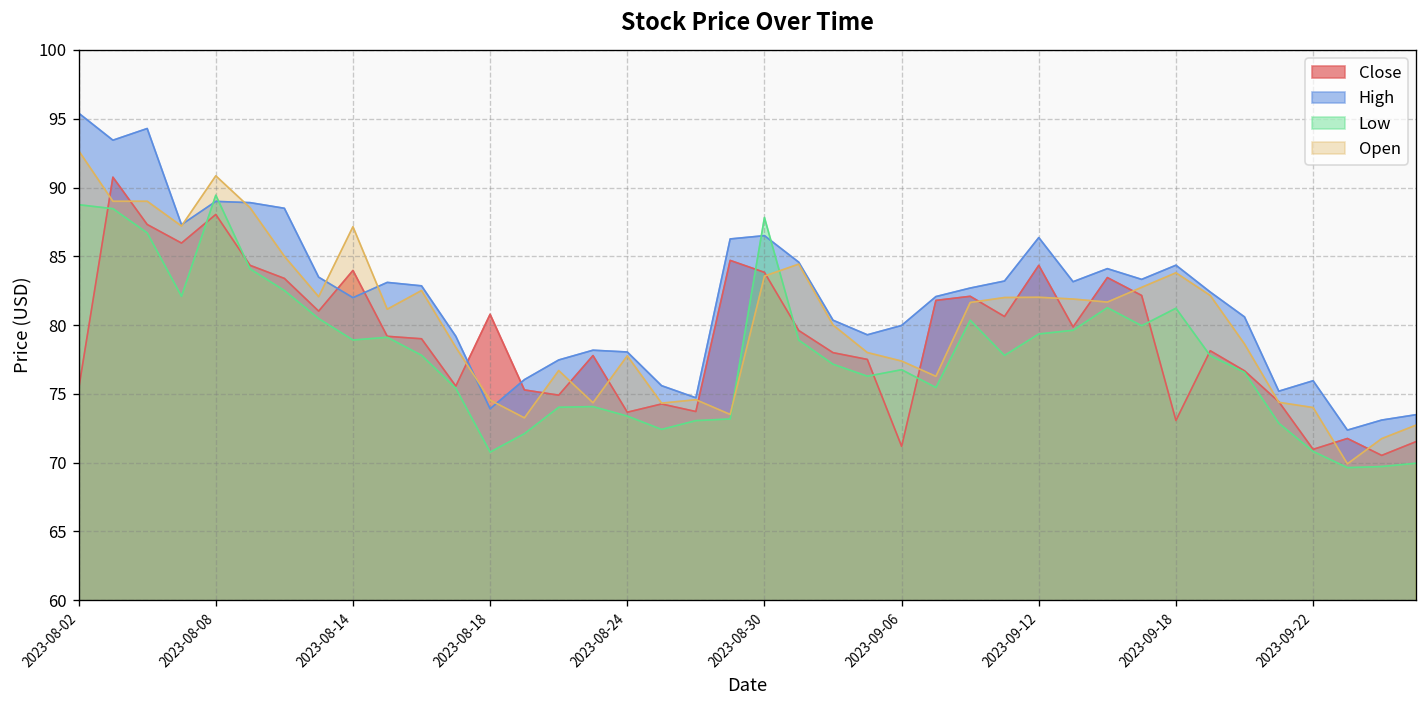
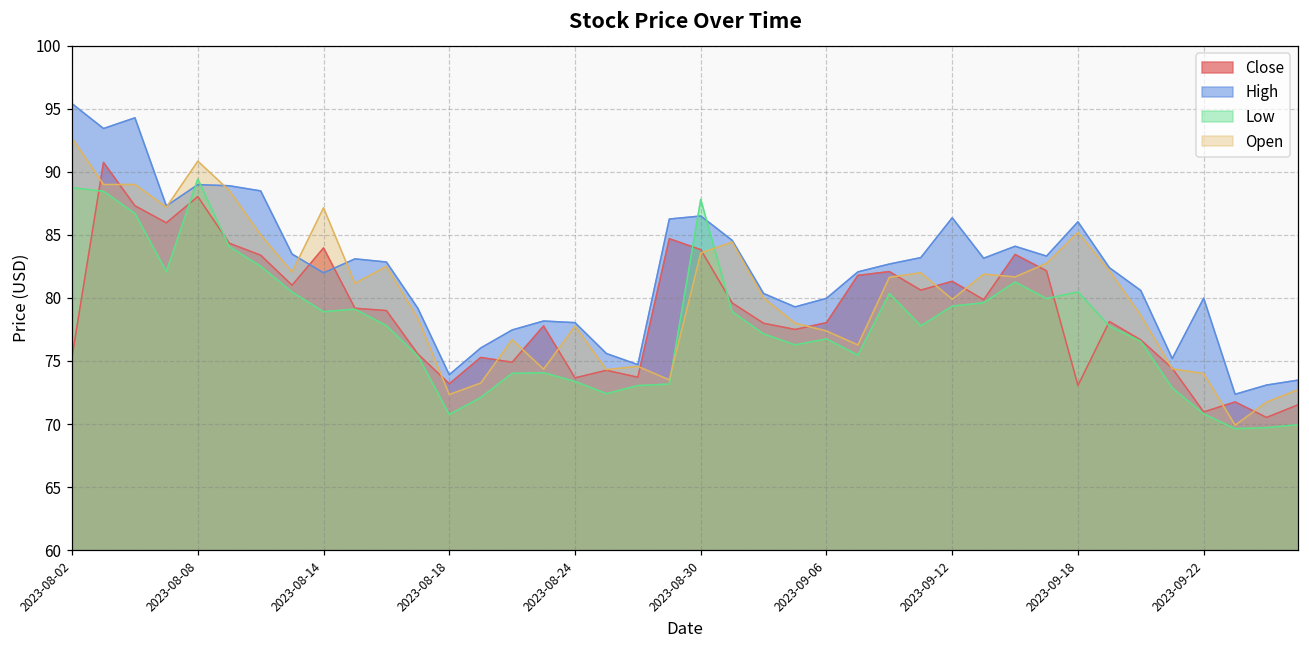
Close, 2023-08-18: 80.8 -> 73.2
Open, 2023-08-18: 74.5 -> 72.3
Close, 2023-09-06: 71.2 -> 78.0
Close, 2023-09-12: 84.3 -> 81.3
Open, 2023-09-12: 82.0 -> 79.9
High, 2023-09-18: 84.4 -> 86.0
Low, 2023-09-18: 81.2 -> 80.5
Open, 2023-09-18: 83.8 -> 85.2
High, 2023-09-22: 76.0 -> 80.0
